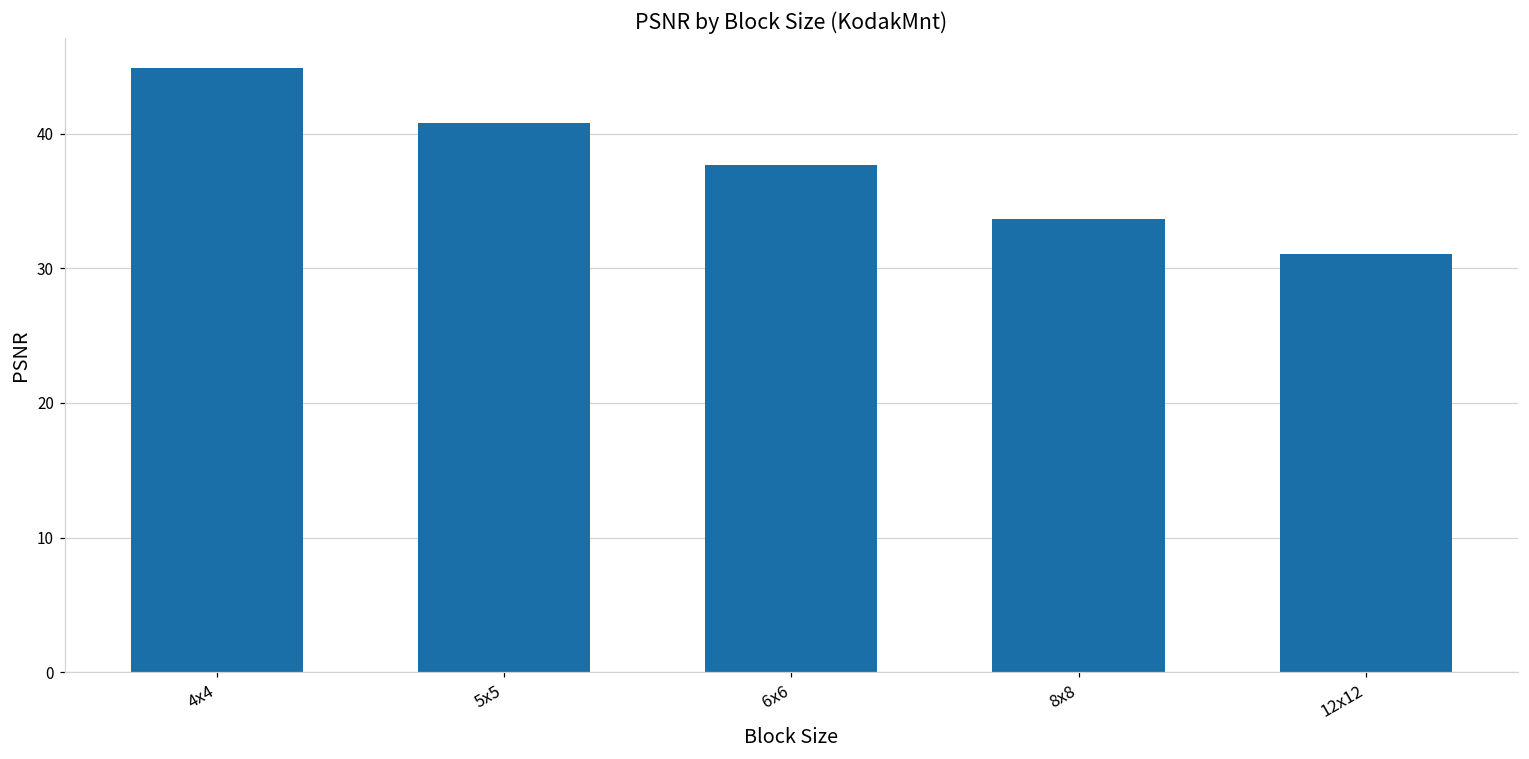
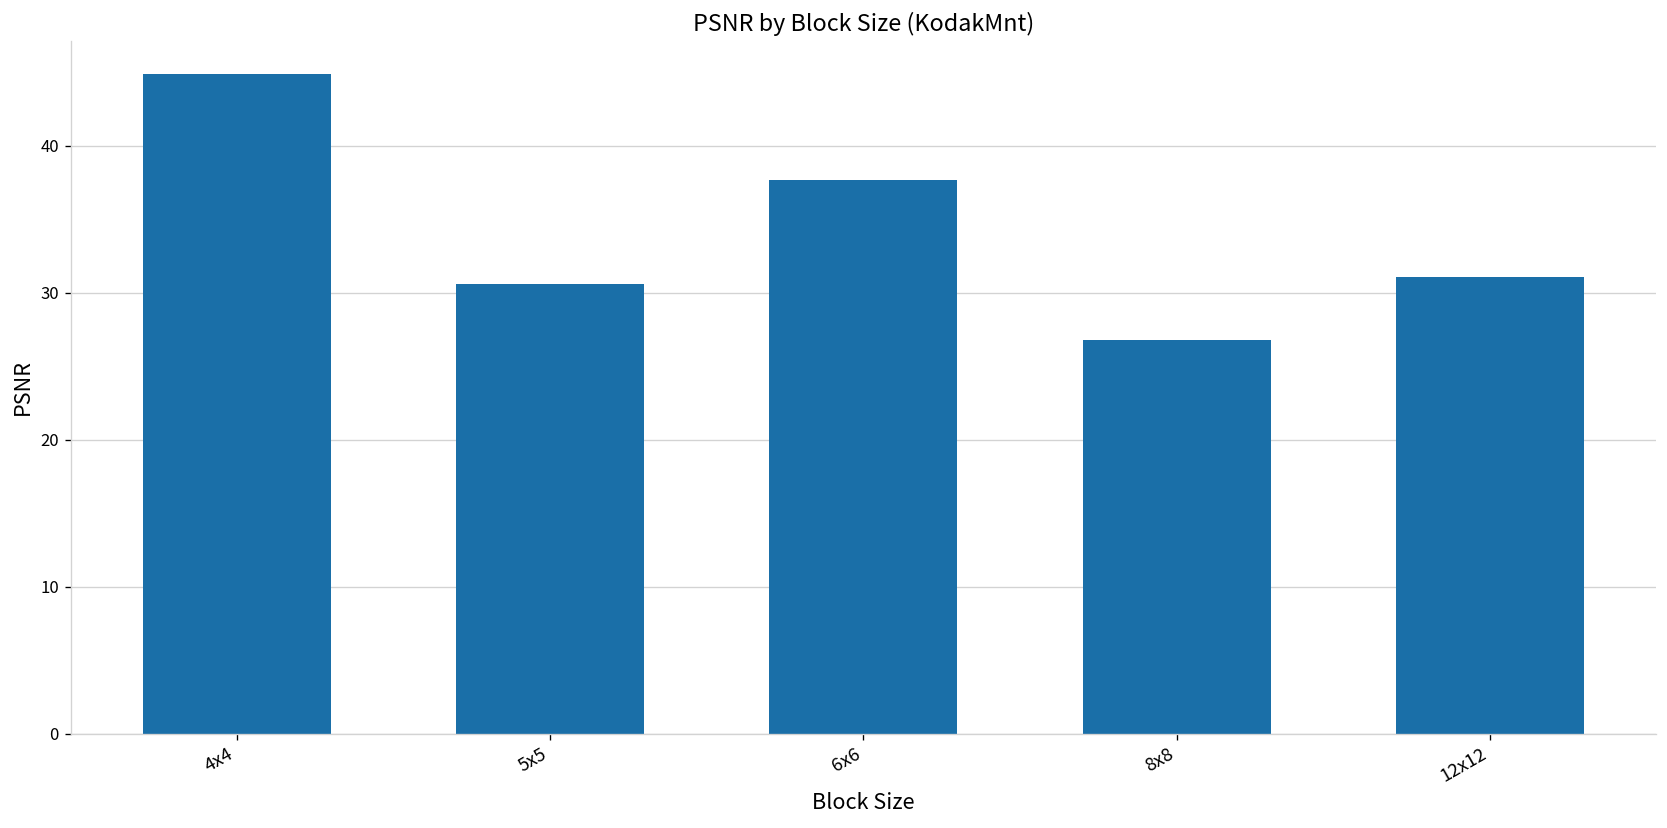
5x5: 40.8 -> 30.6
8x8: 33.7 -> 26.8
